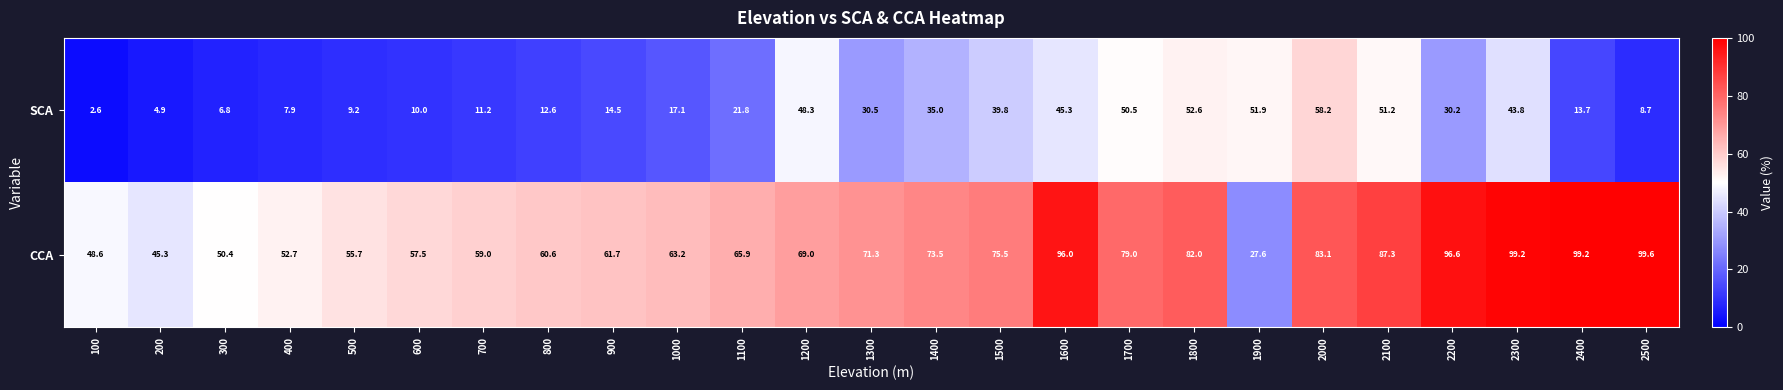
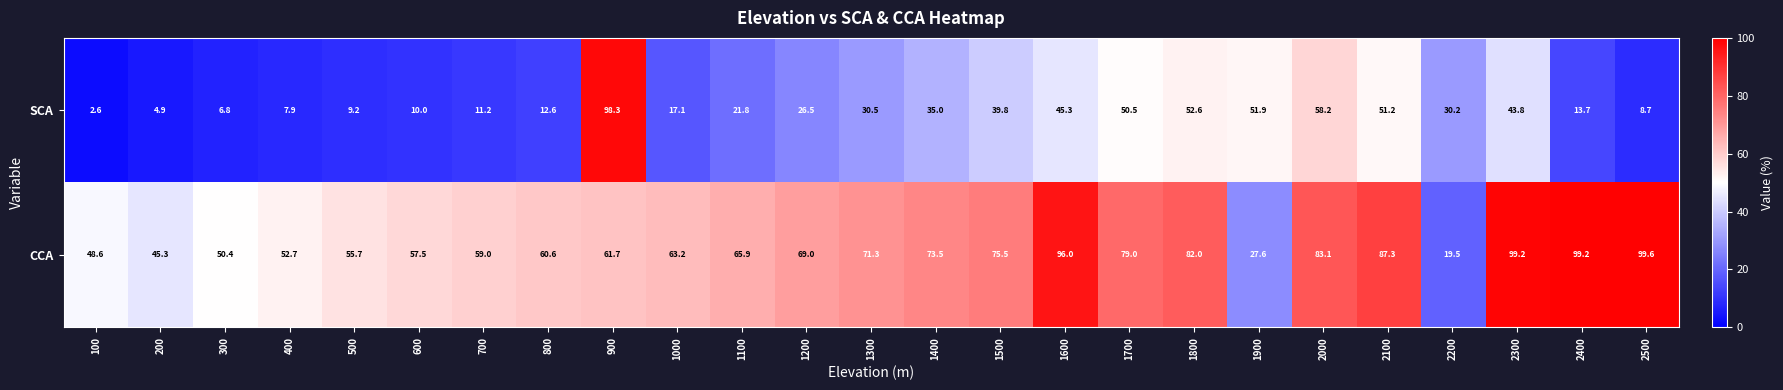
SCA, 900: 14.5 -> 98.3
SCA, 1200: 48.3 -> 26.5
CCA, 2200: 96.6 -> 19.5
